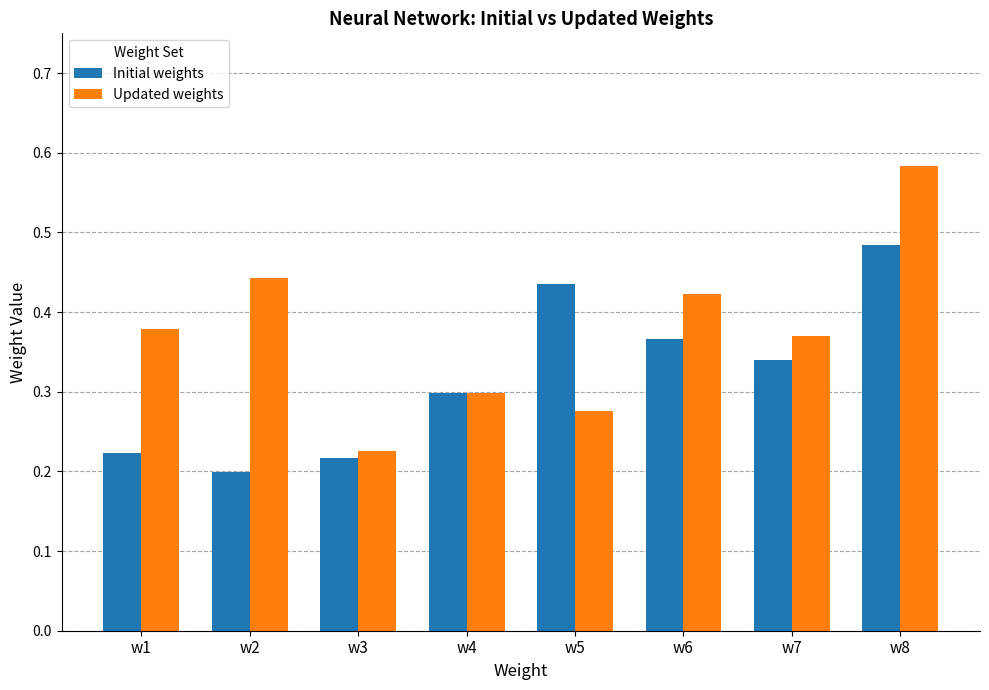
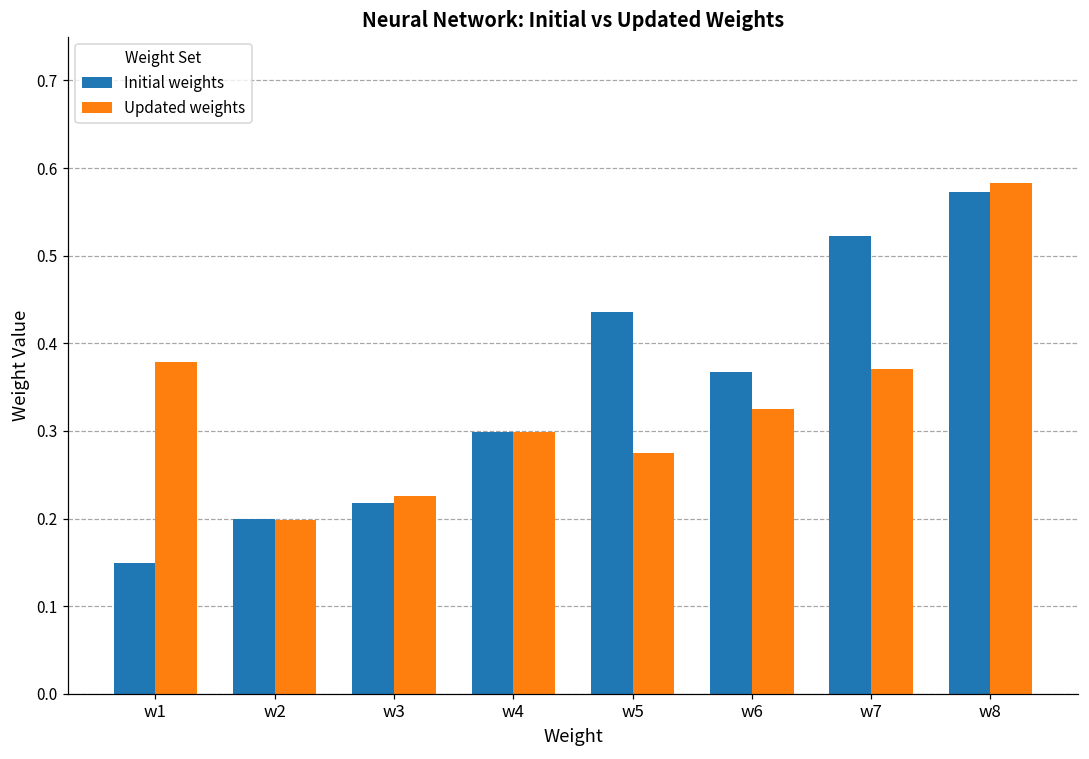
Initial weights, w1: 0.22 -> 0.15
Updated weights, w2: 0.44 -> 0.20
Updated weights, w6: 0.42 -> 0.32
Initial weights, w7: 0.34 -> 0.52
Initial weights, w8: 0.48 -> 0.57
